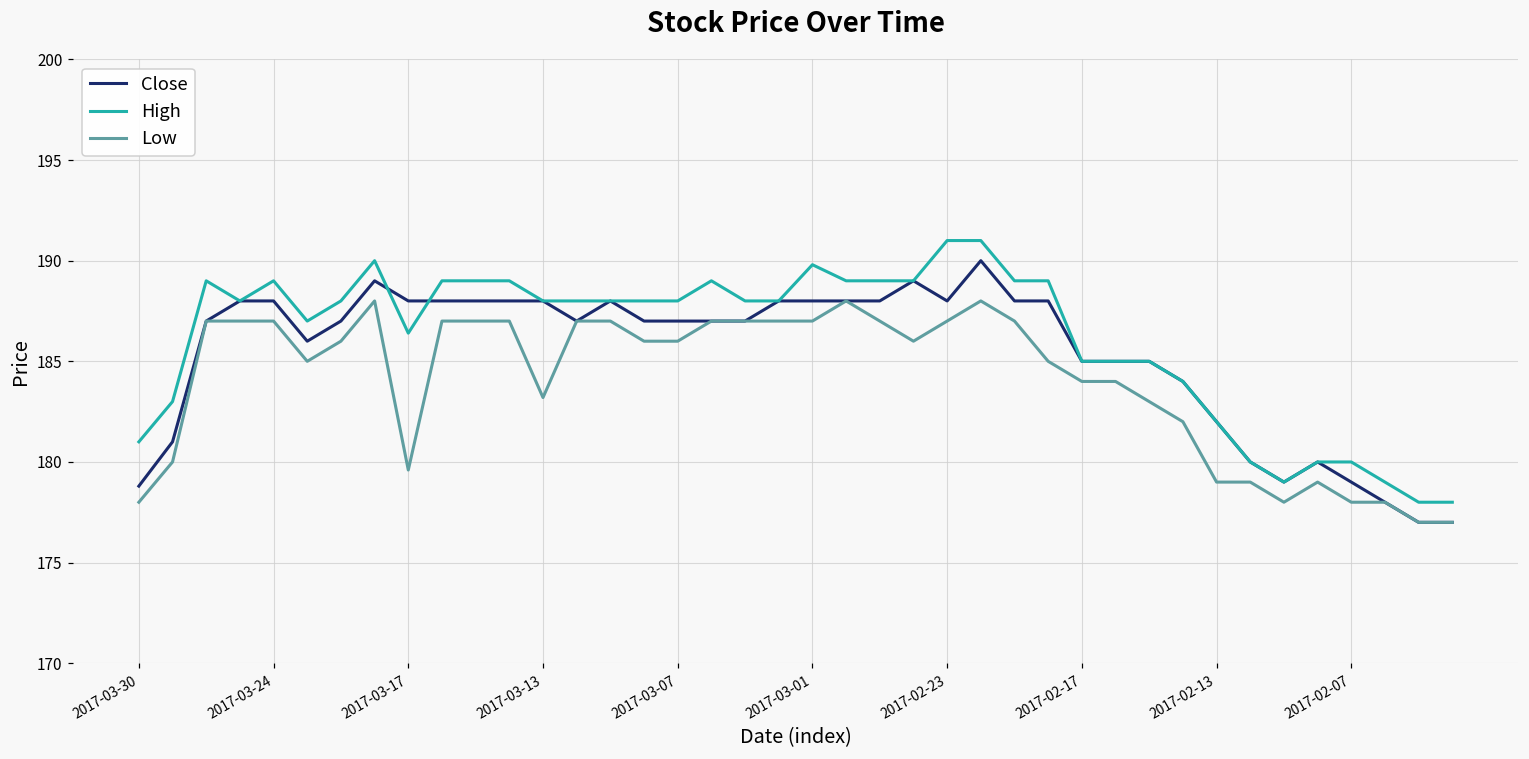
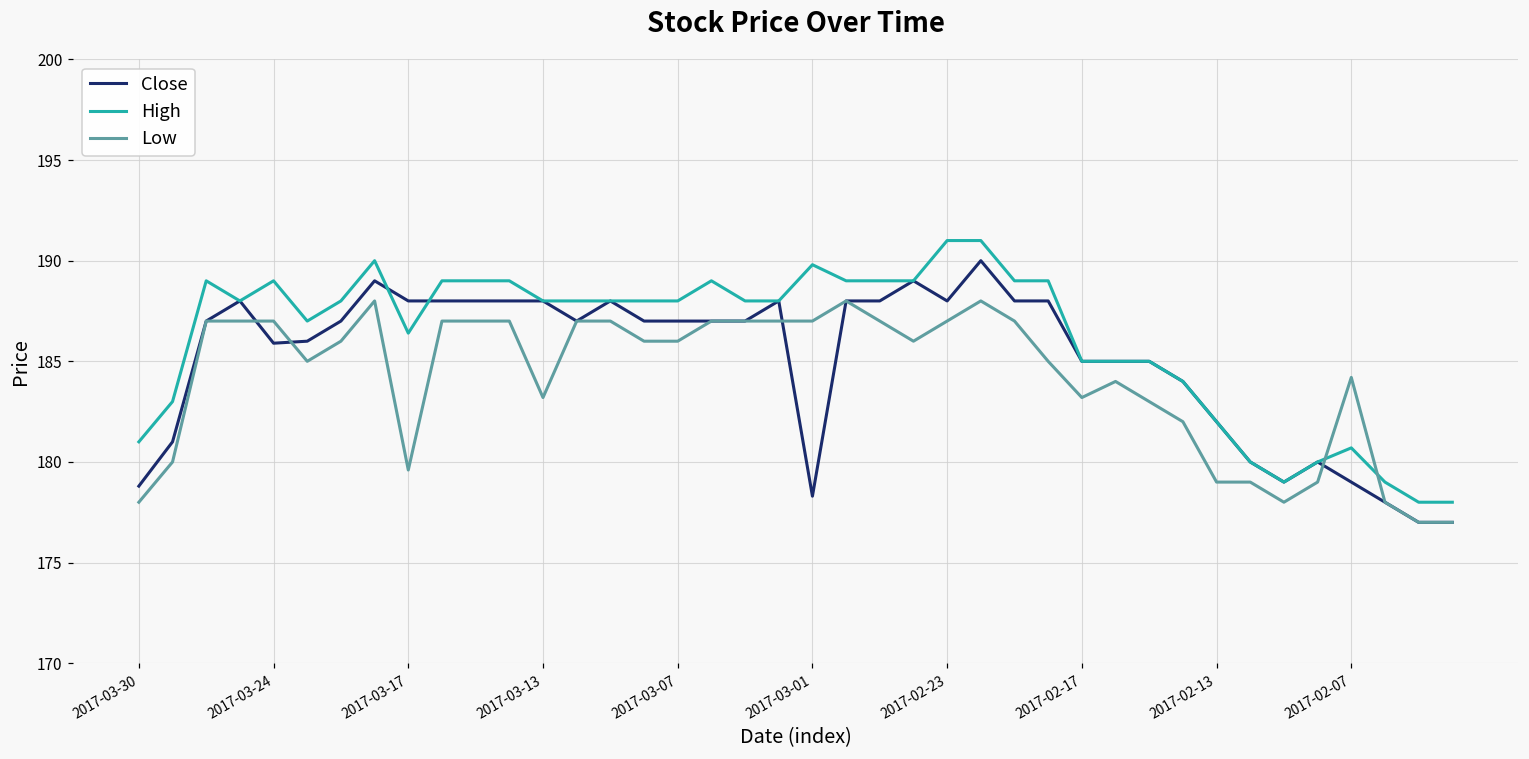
Close, 2017-03-24: 188.0 -> 185.9
Close, 2017-03-01: 188.0 -> 178.3
Low, 2017-02-17: 184.0 -> 183.2
High, 2017-02-07: 180.0 -> 180.7
Low, 2017-02-07: 178.0 -> 184.2
